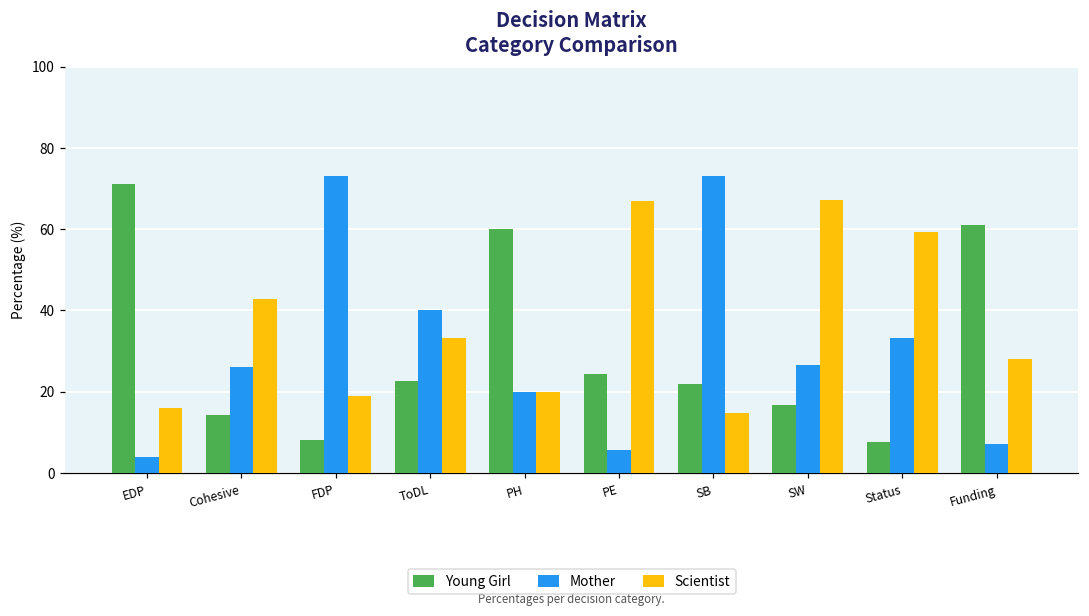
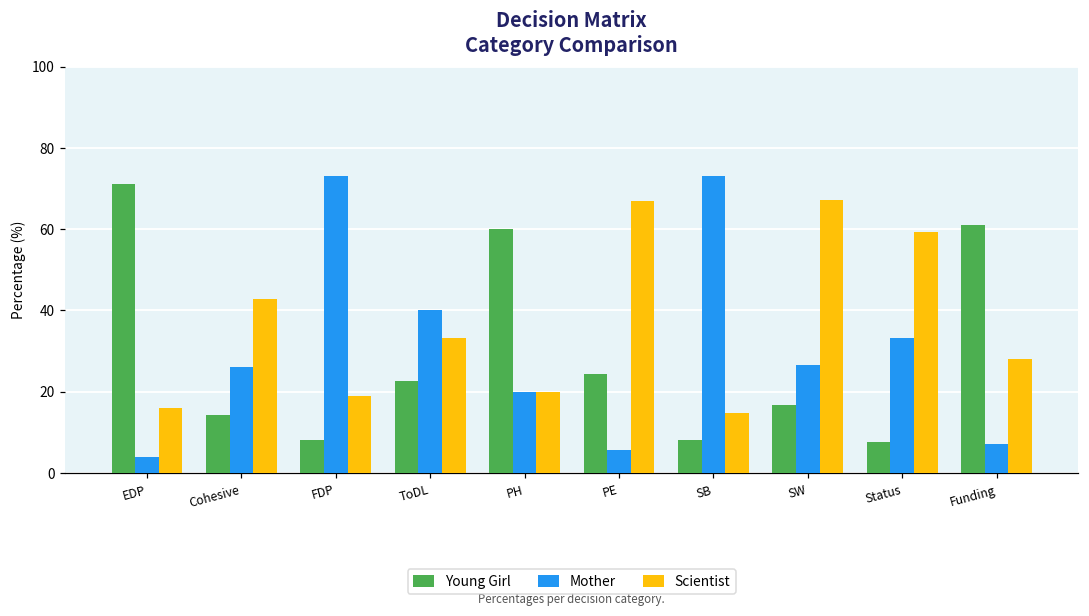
Young Girl, SB: 22 -> 8
